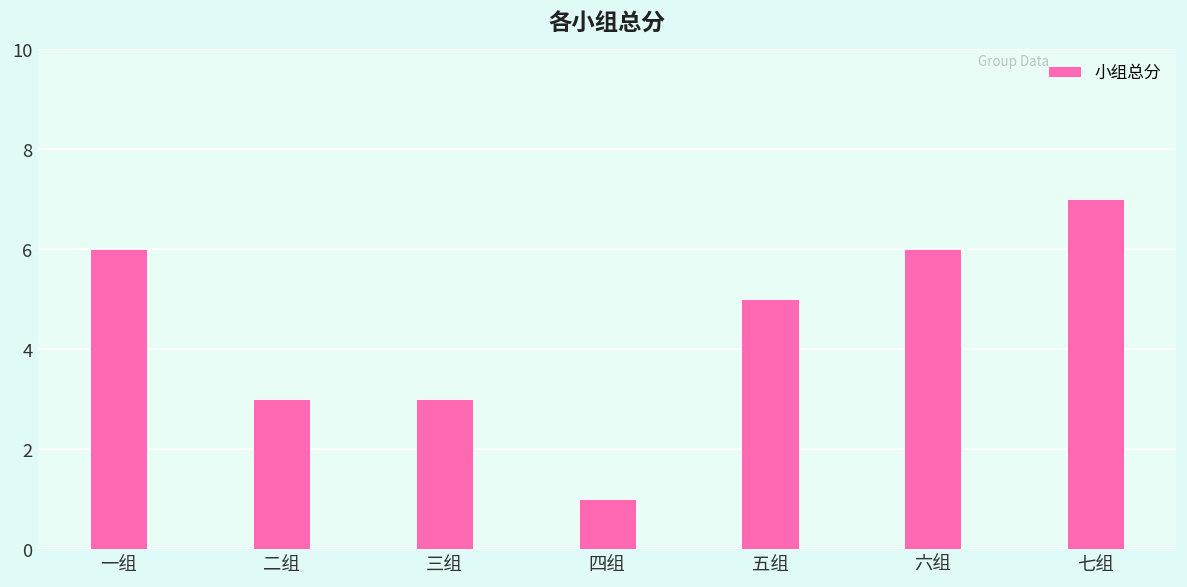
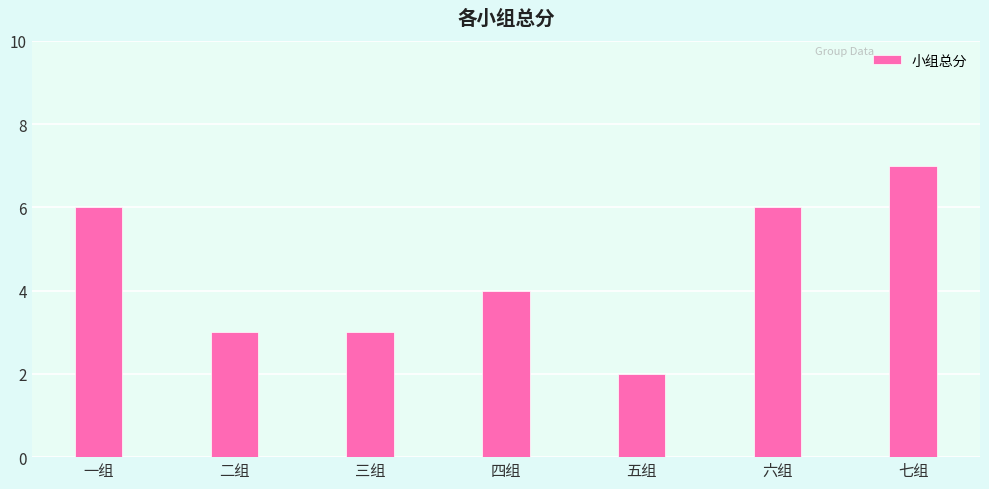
四组: 1 -> 4
五组: 5 -> 2
